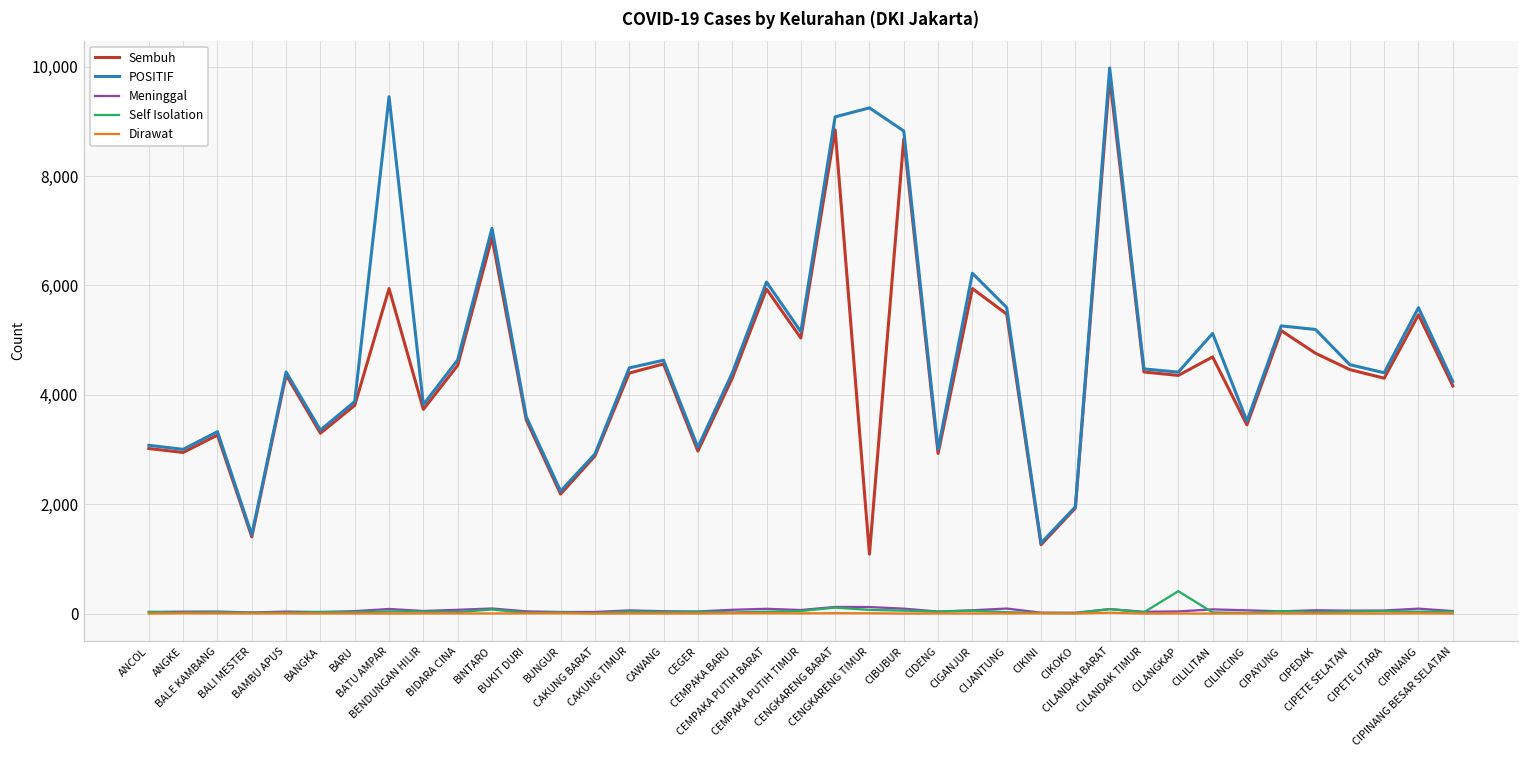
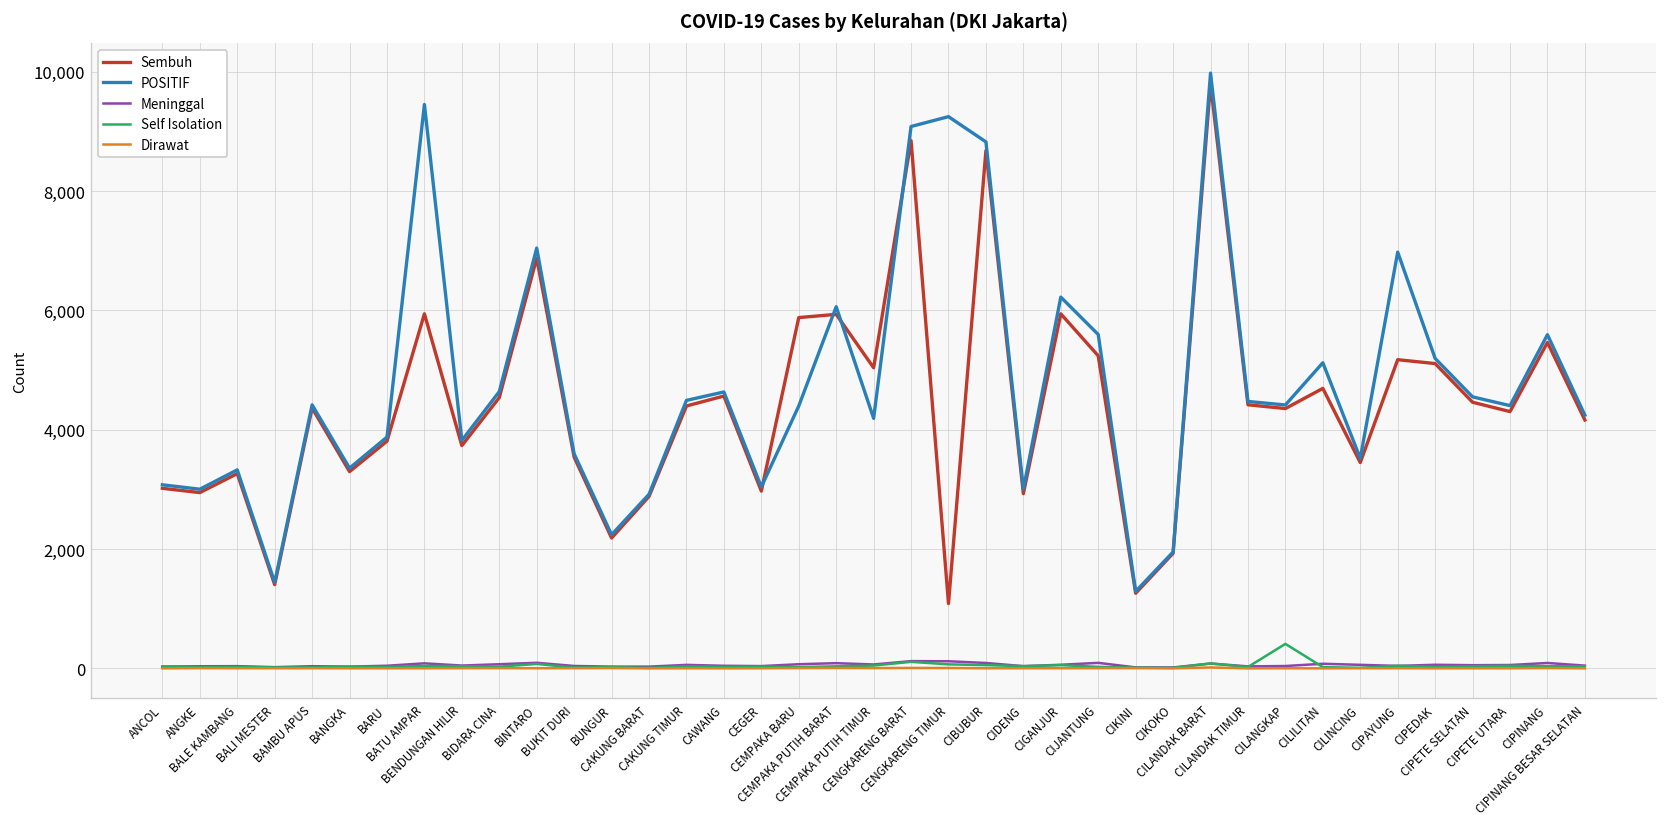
Sembuh, CEMPAKA BARU: 4,300 -> 5,900
POSITIF, CEMPAKA PUTIH TIMUR: 5,200 -> 4,200
Sembuh, CIJANTUNG: 5,500 -> 5,200
POSITIF, CIPAYUNG: 5,300 -> 7,000
Sembuh, CIPEDAK: 4,800 -> 5,100
